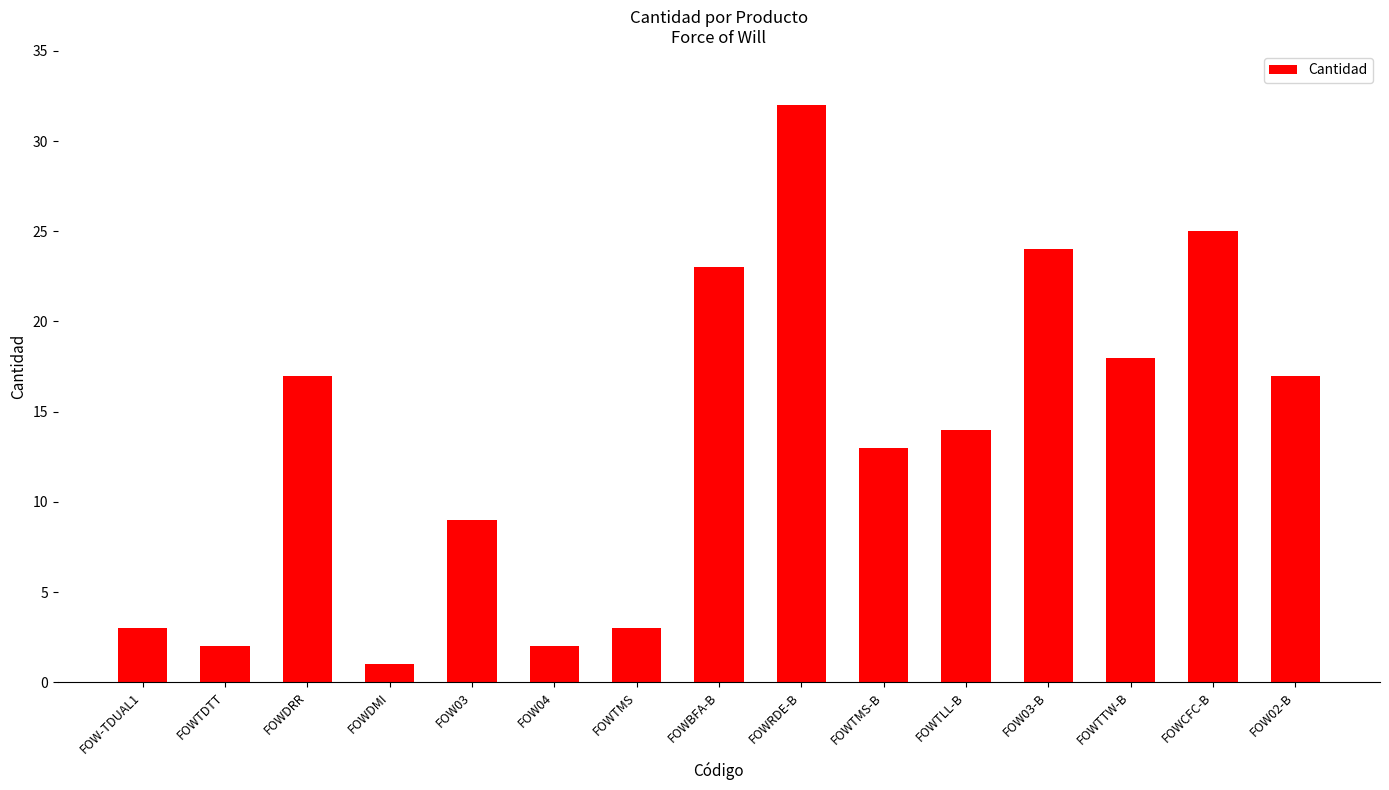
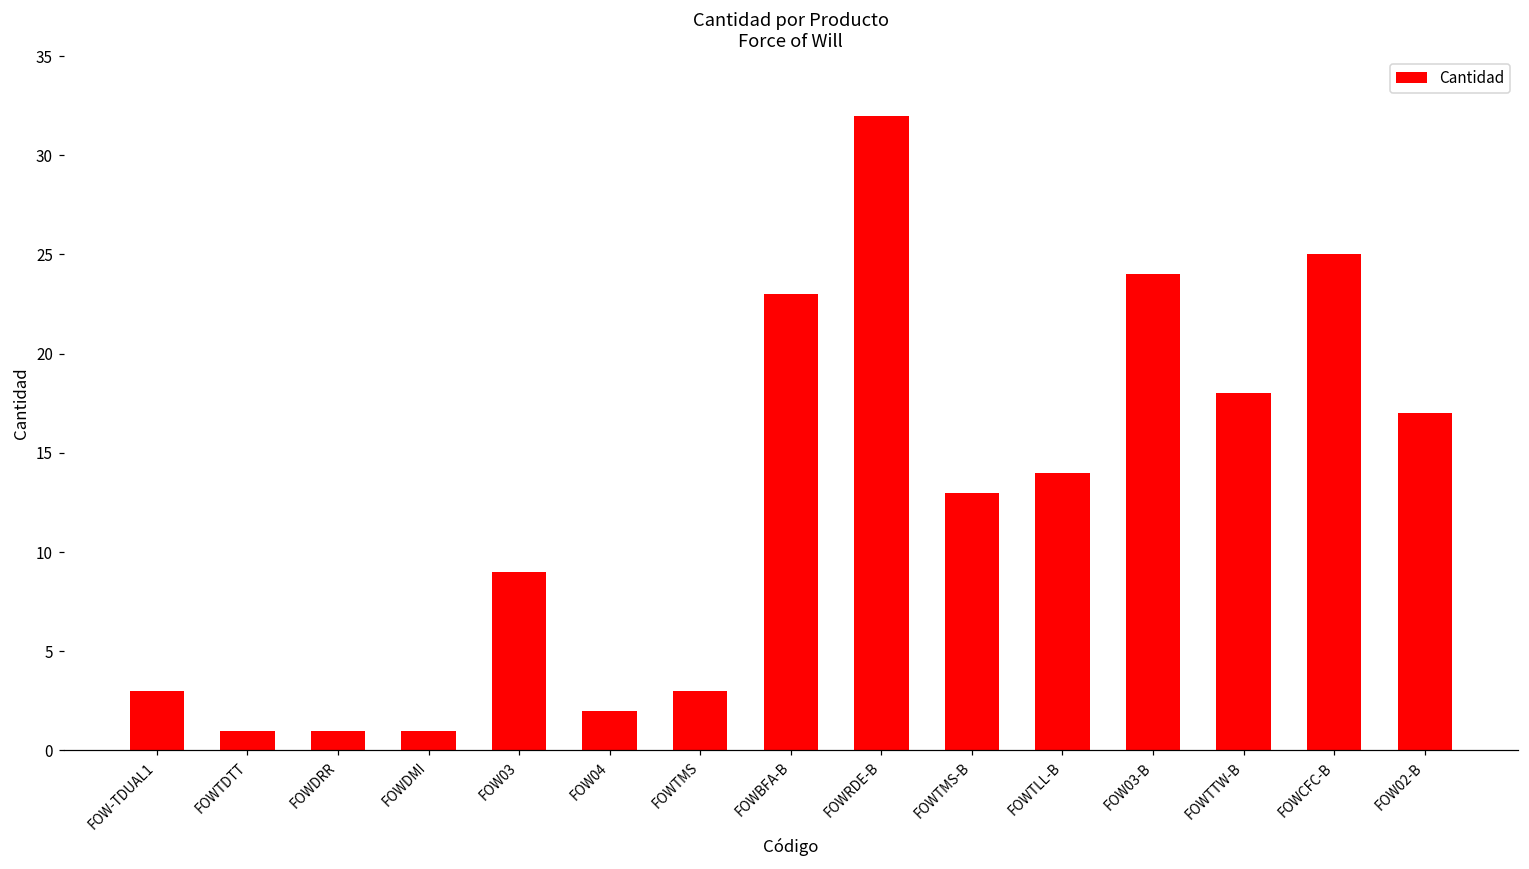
FOWTDTT: 2 -> 1
FOWDRR: 17 -> 1
